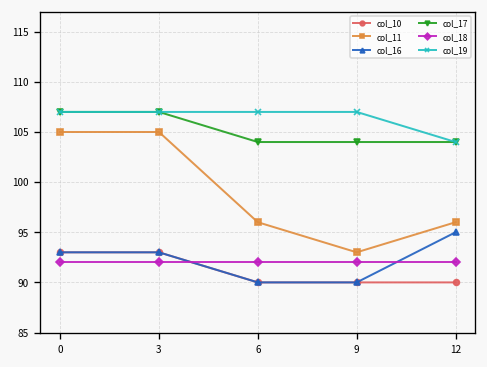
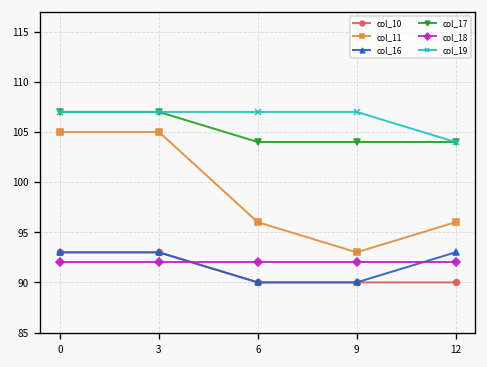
col_16, 12: 95 -> 93
